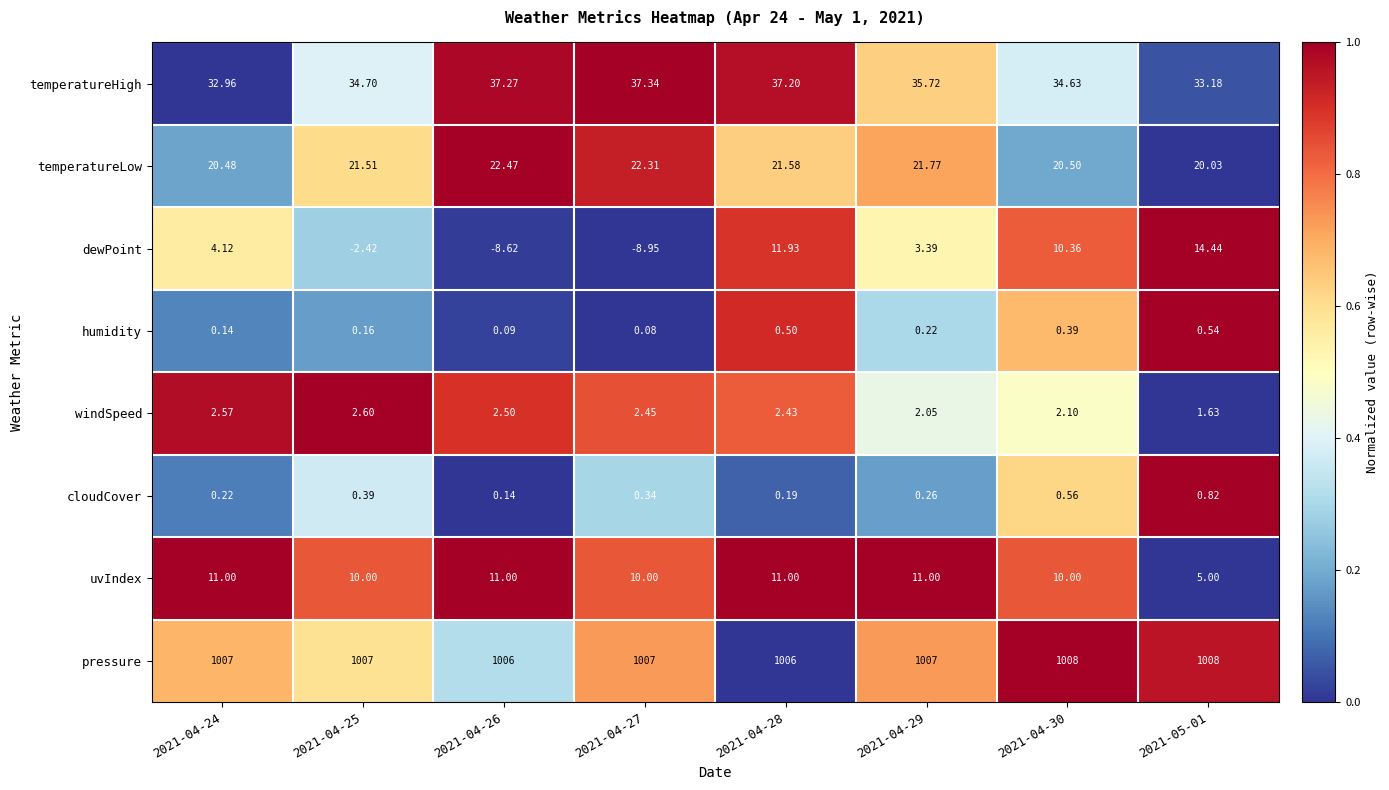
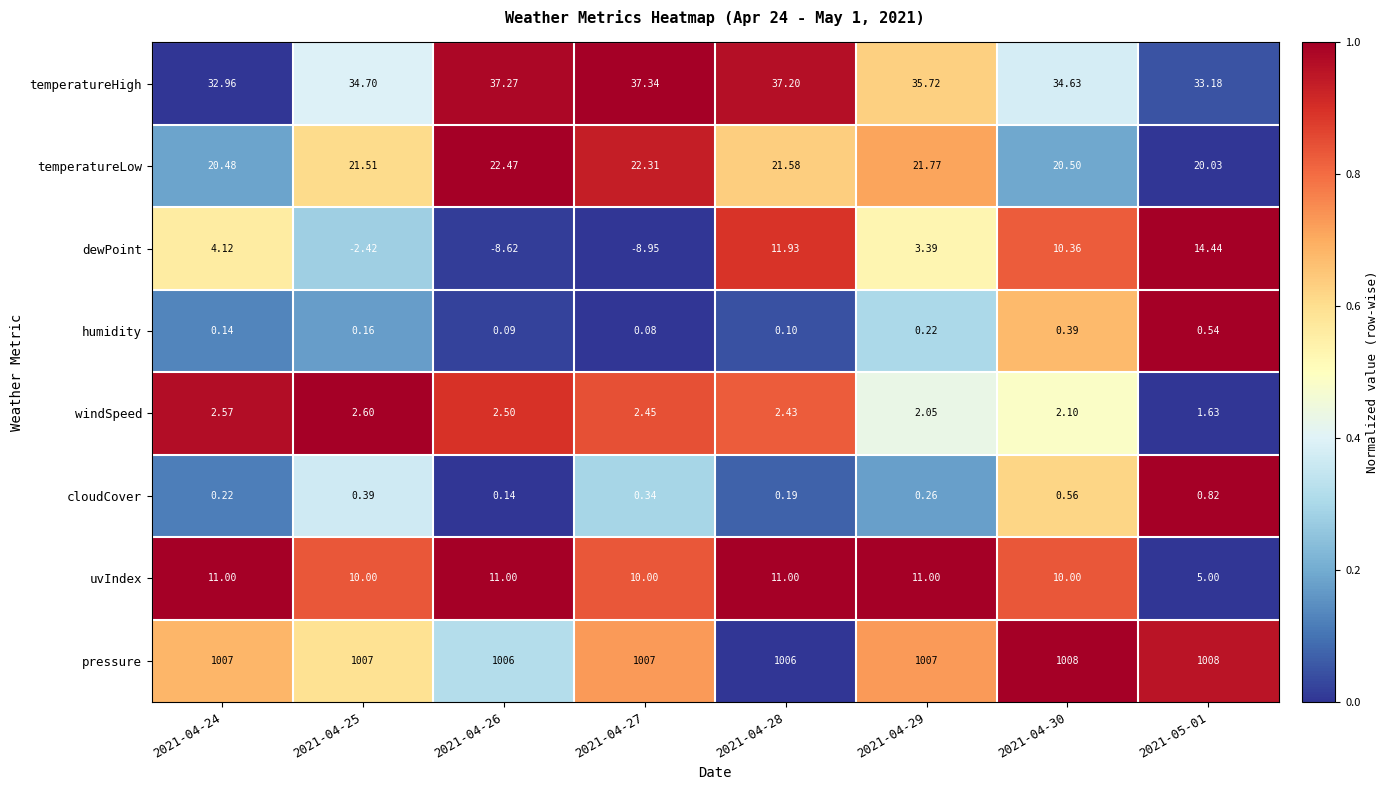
humidity, 2021-04-28: 0.50 -> 0.10
